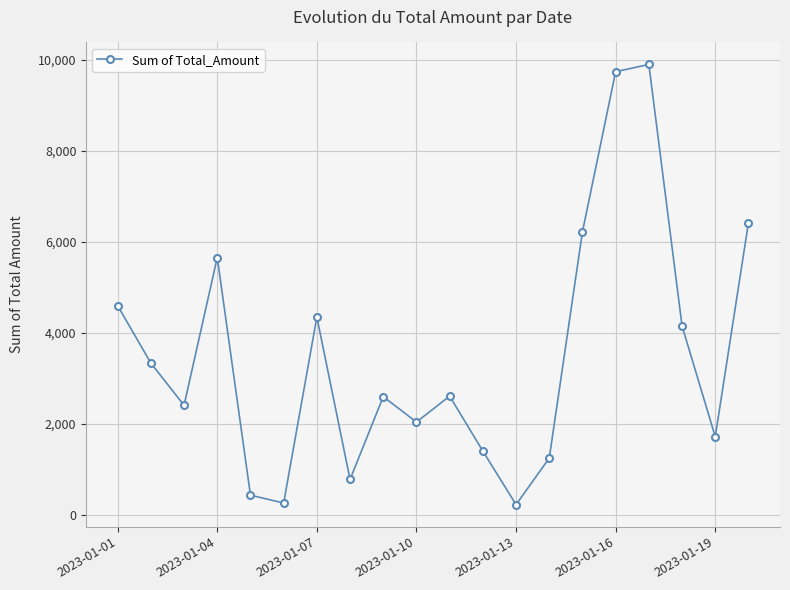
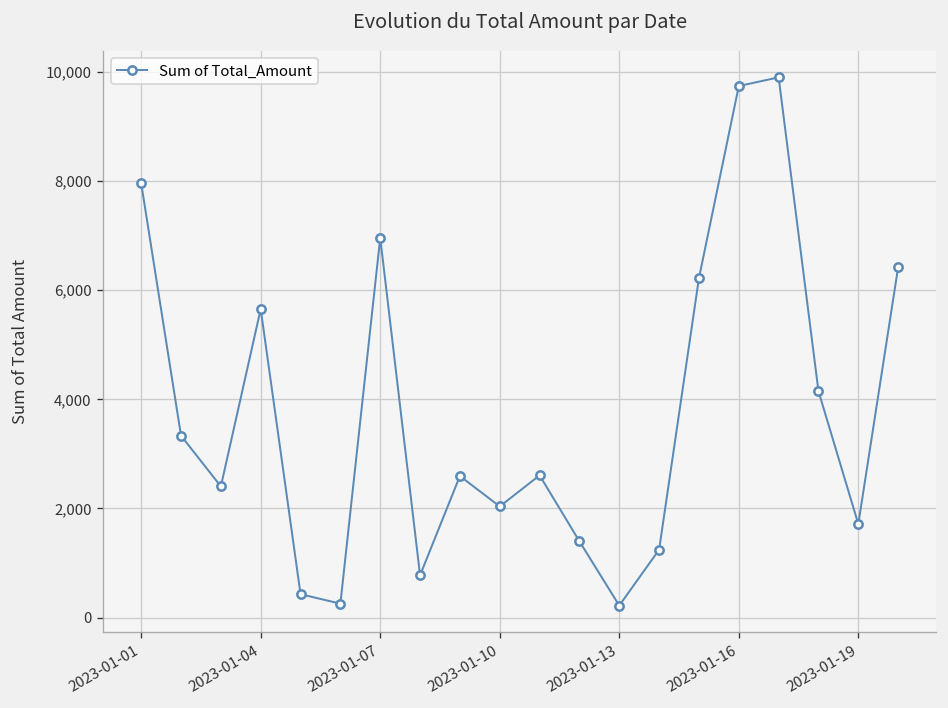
2023-01-01: 4,600 -> 8,000
2023-01-07: 4,300 -> 7,000
